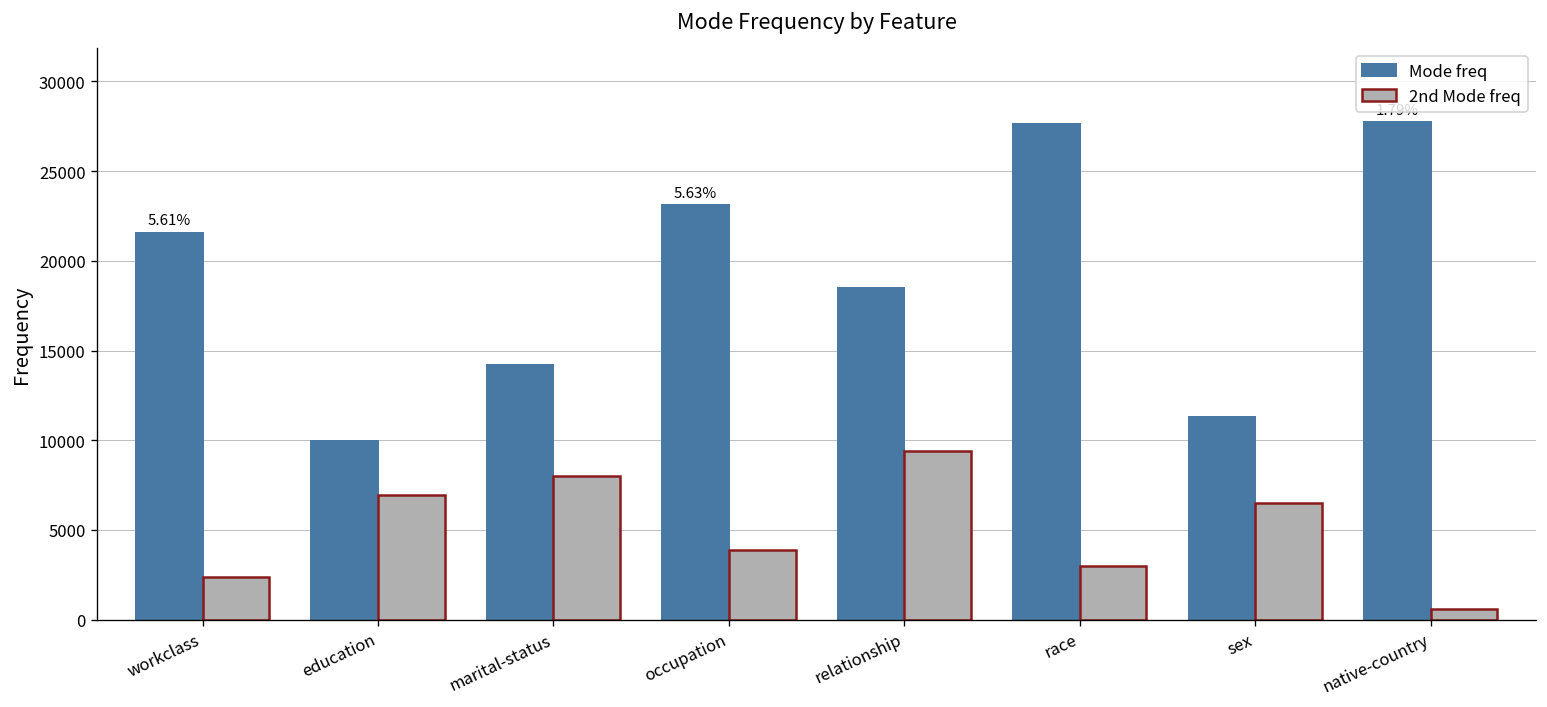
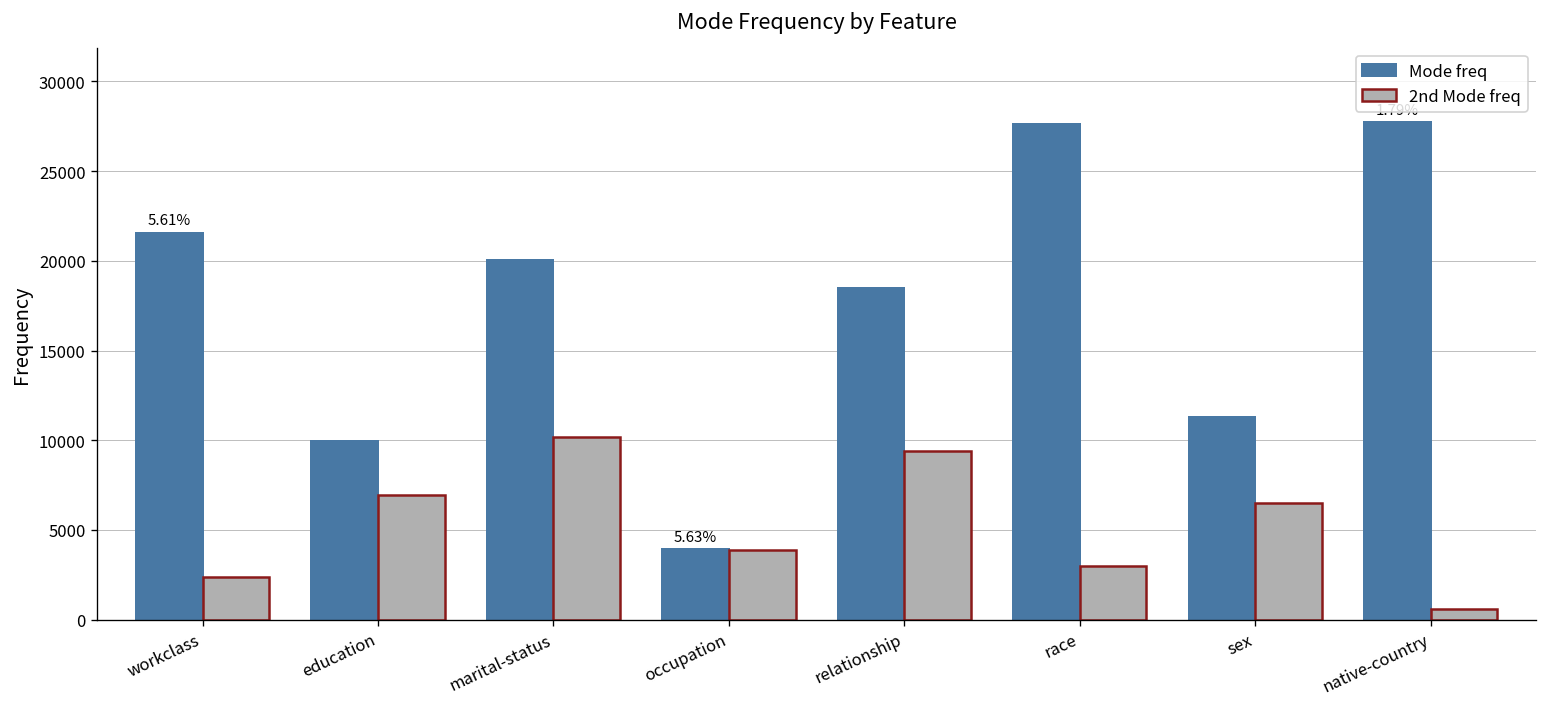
Mode freq, marital-status: 14200 -> 20000
2nd Mode freq, marital-status: 8000 -> 10200
Mode freq, occupation: 23100 -> 3900
